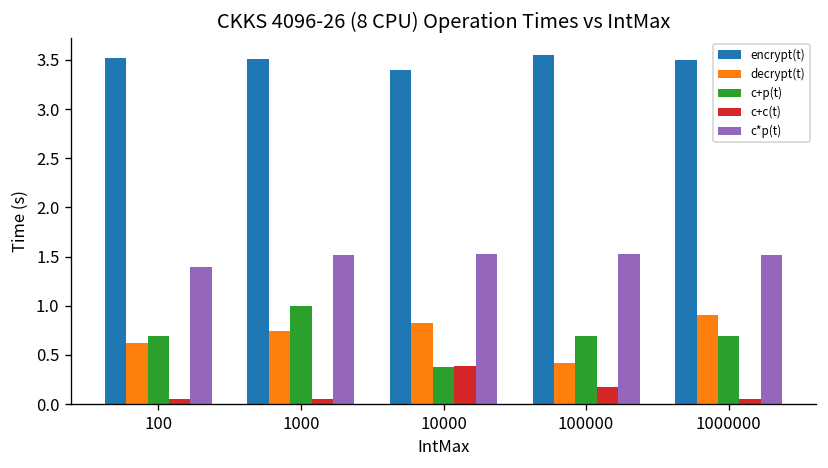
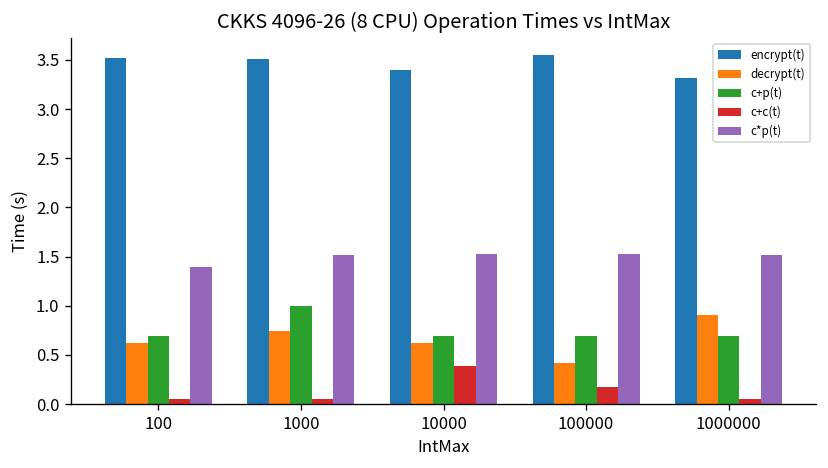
decrypt(t), 10000: 0.8 -> 0.6
c+p(t), 10000: 0.4 -> 0.7
encrypt(t), 1000000: 3.5 -> 3.3
